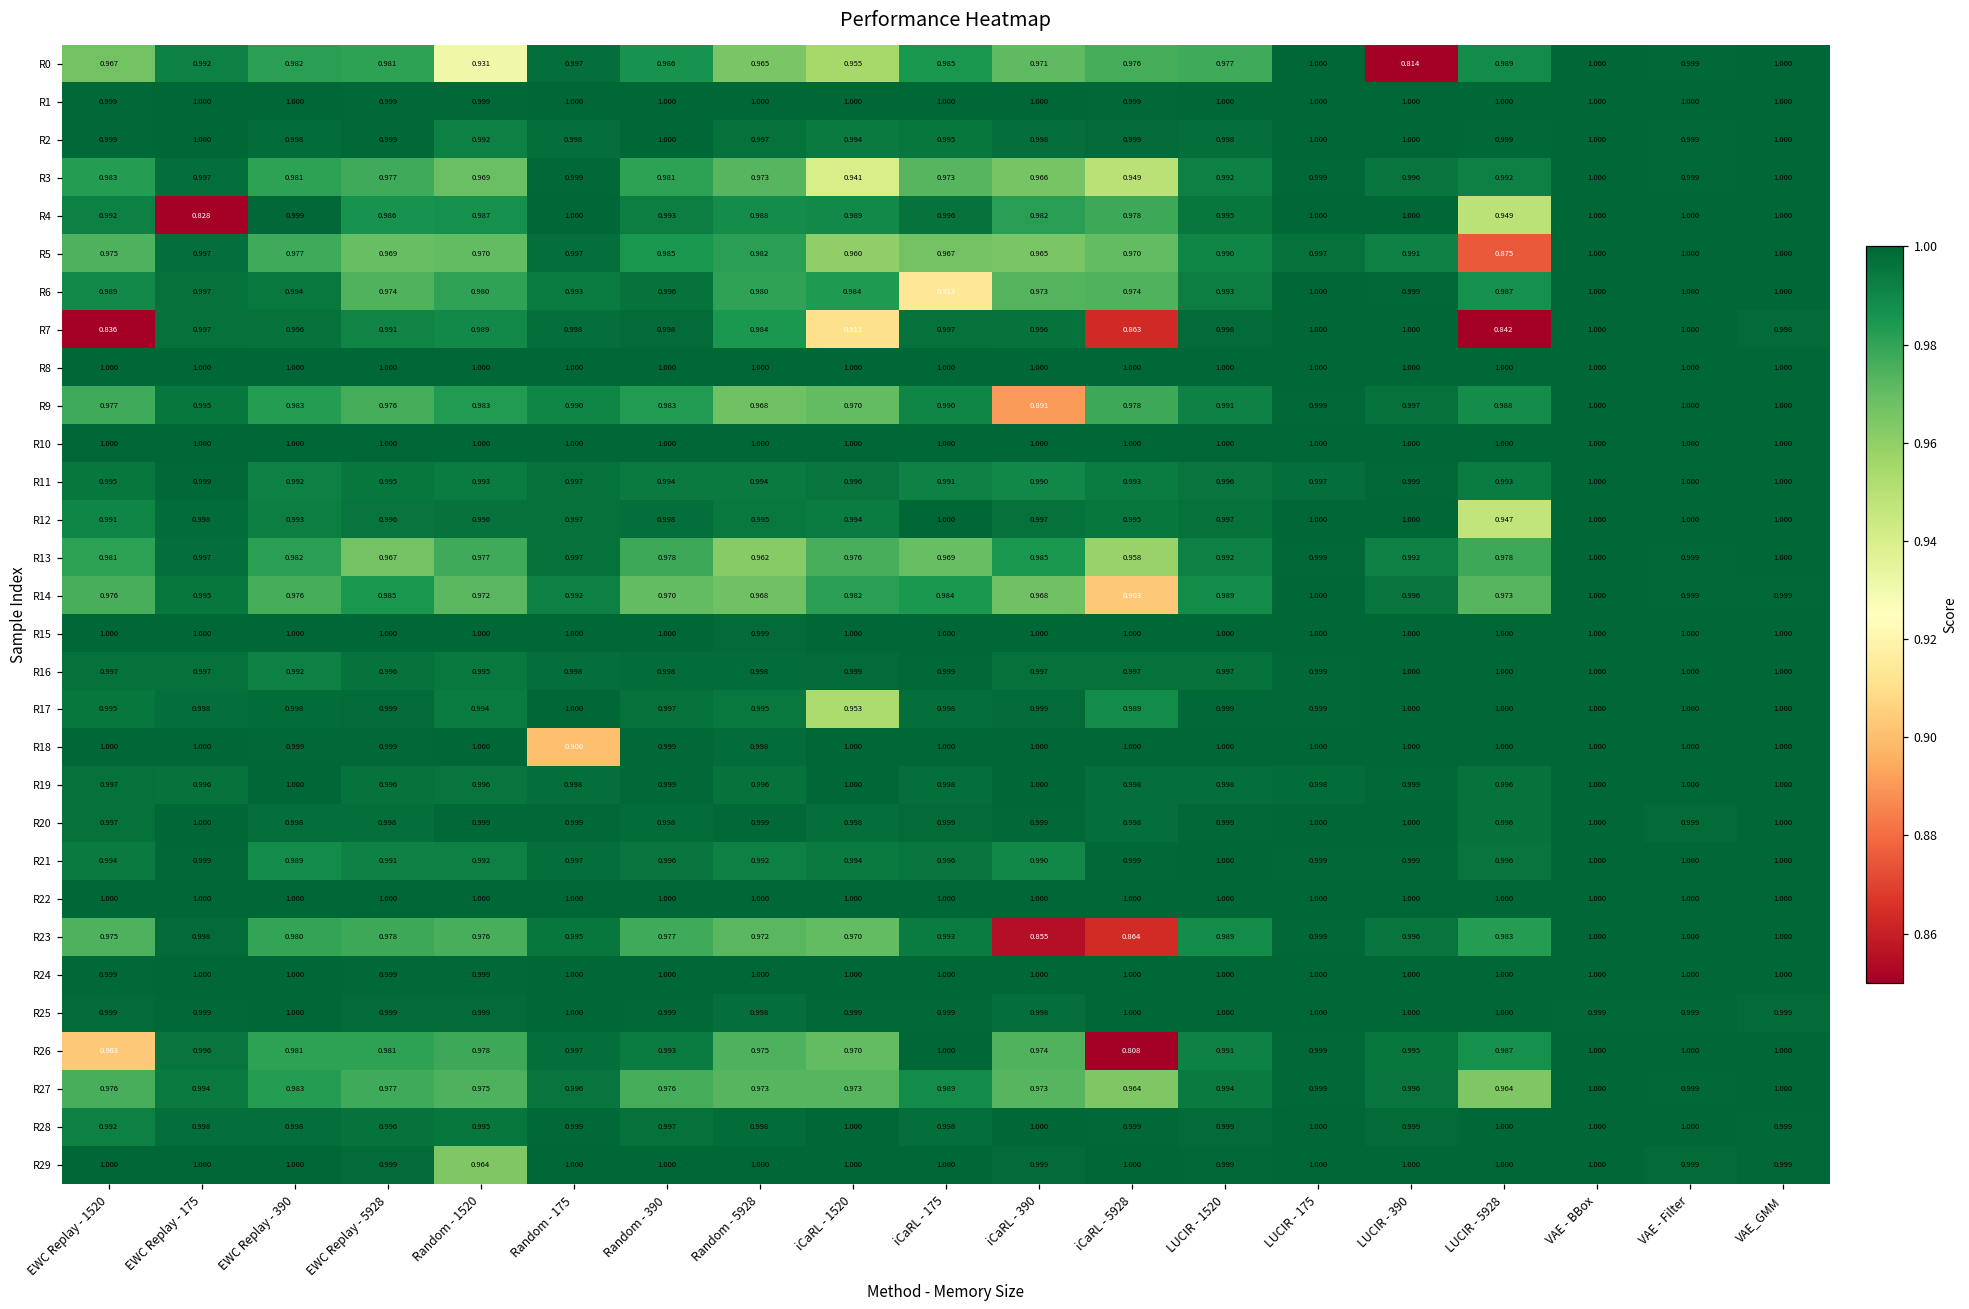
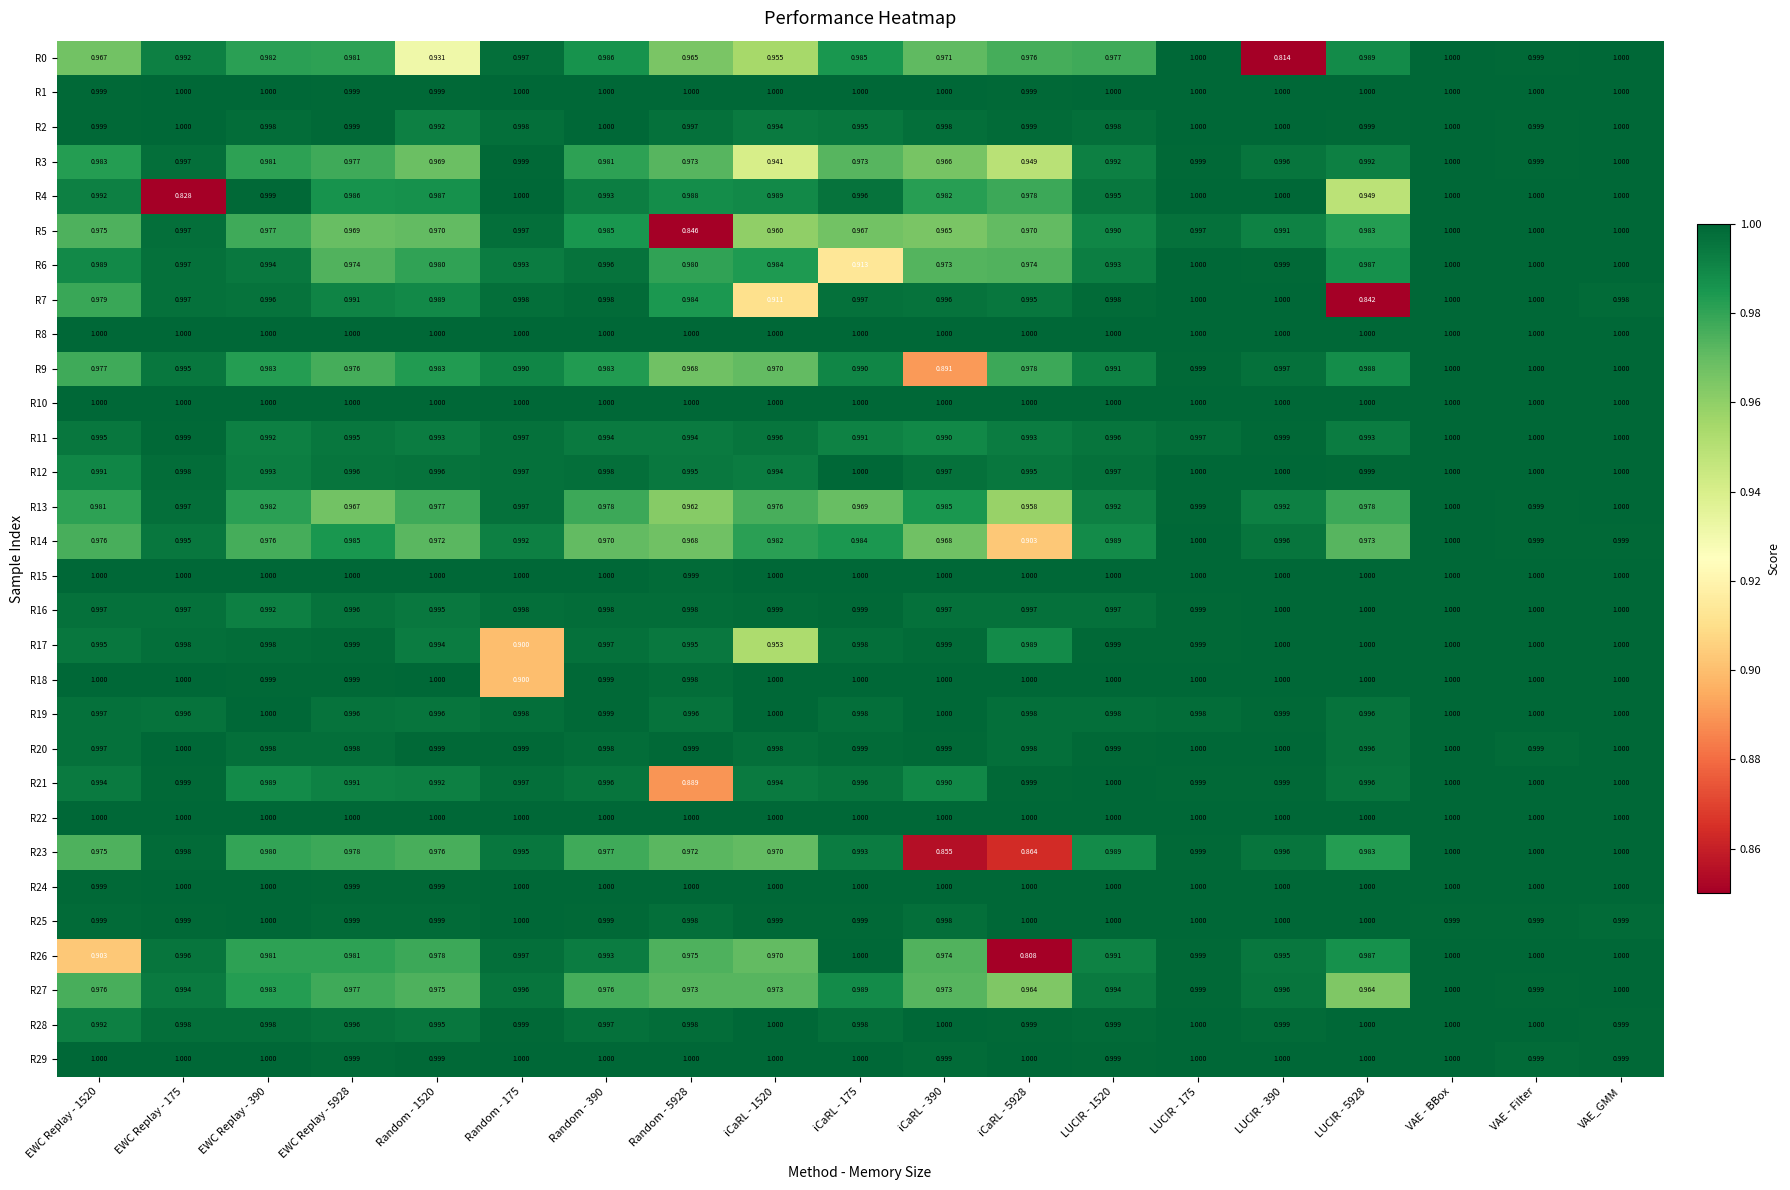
R5, Random - 5928: 0.982 -> 0.846
R5, LUCIR - 5928: 0.875 -> 0.983
R7, EWC Replay - 1520: 0.836 -> 0.979
R7, iCaRL - 5928: 0.863 -> 0.995
R12, LUCIR - 5928: 0.947 -> 0.999
R17, Random - 175: 1.000 -> 0.900
R21, Random - 5928: 0.992 -> 0.889
R29, Random - 1520: 0.964 -> 0.999
